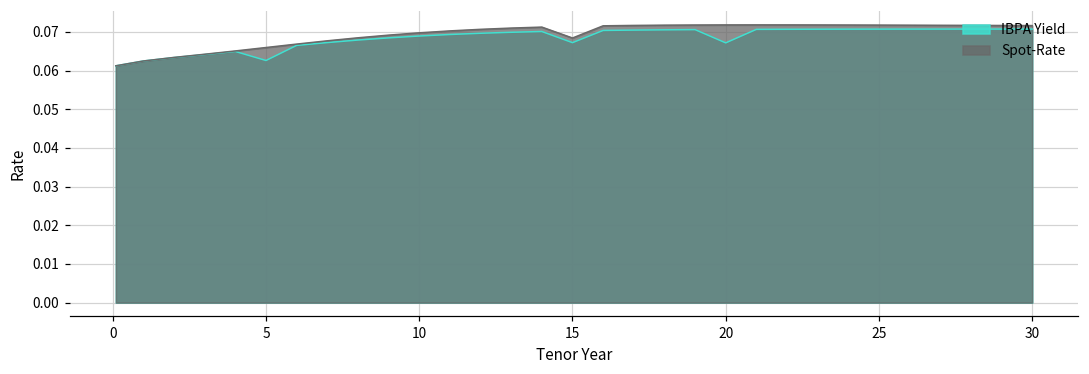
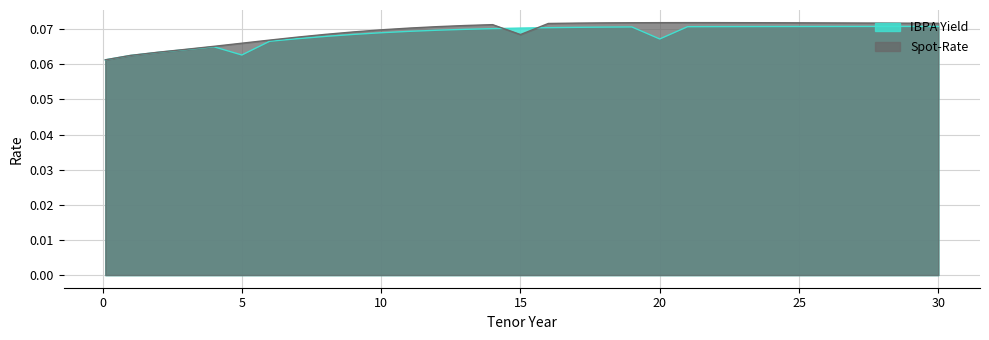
IBPA Yield, 15: 0.067 -> 0.070
